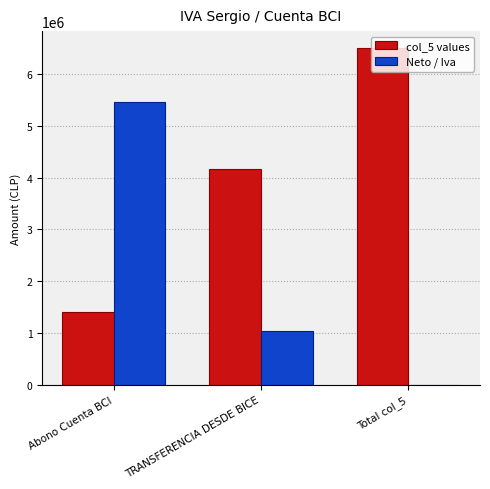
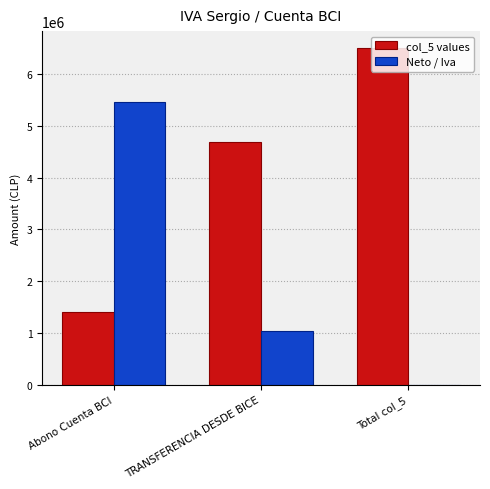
col_5 values, TRANSFERENCIA DESDE BICE: 4200000 -> 4700000
